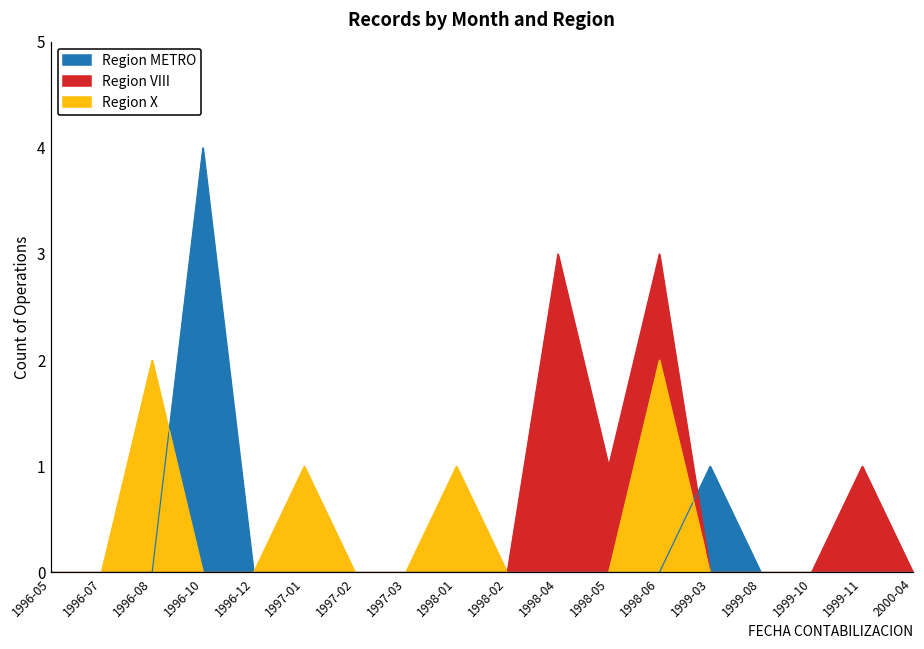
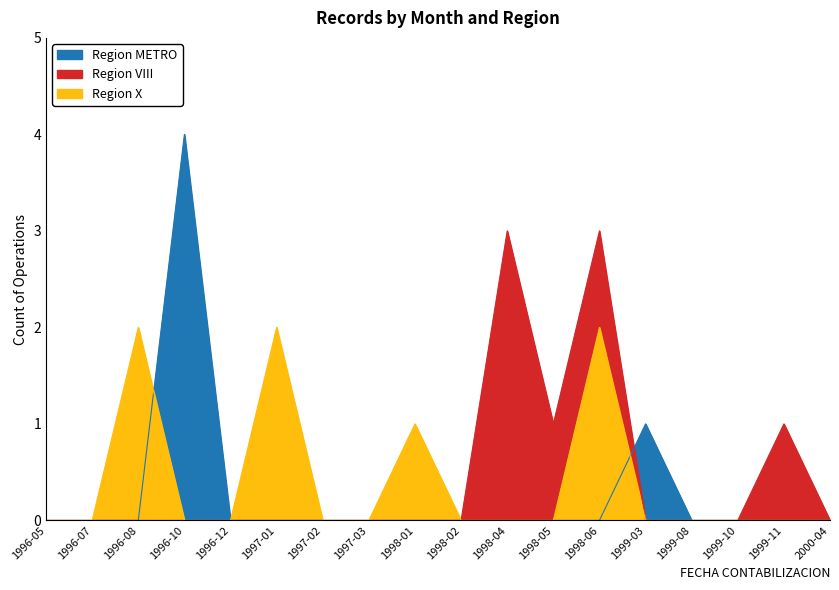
Region X, 1997-01: 1 -> 2
